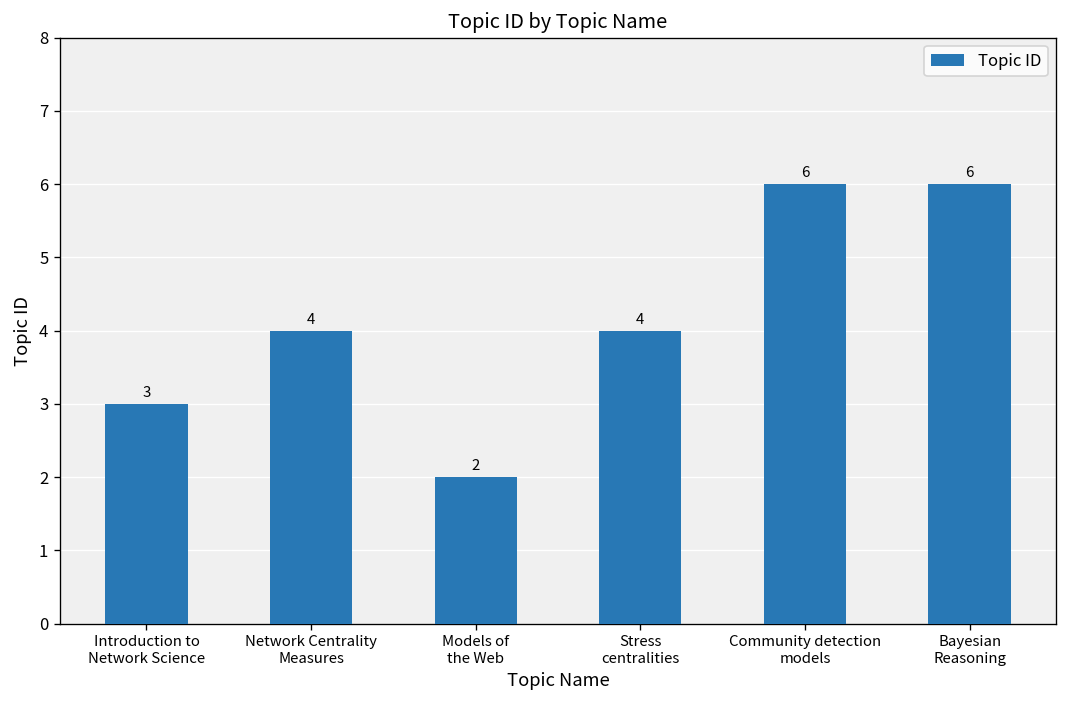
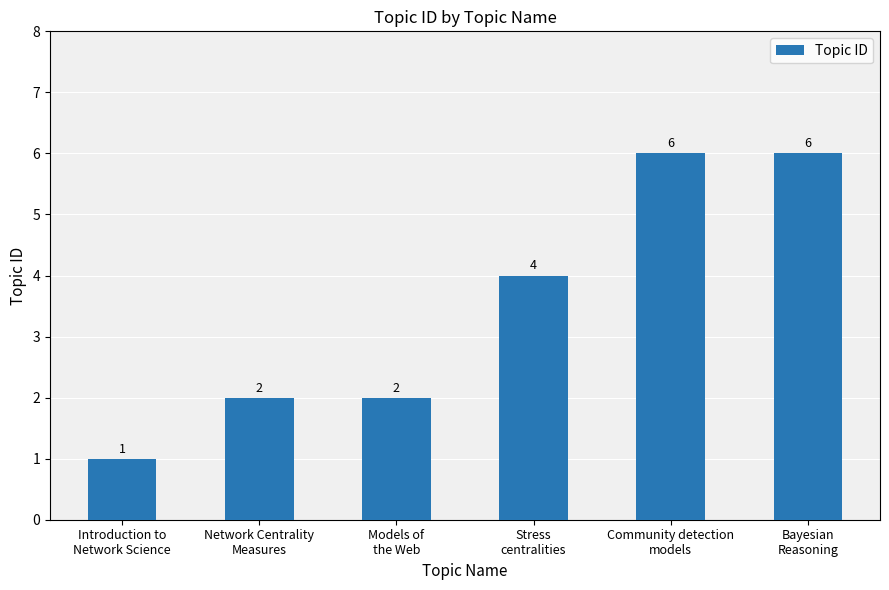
Introduction to Network Science: 3 -> 1
Network Centrality Measures: 4 -> 2
